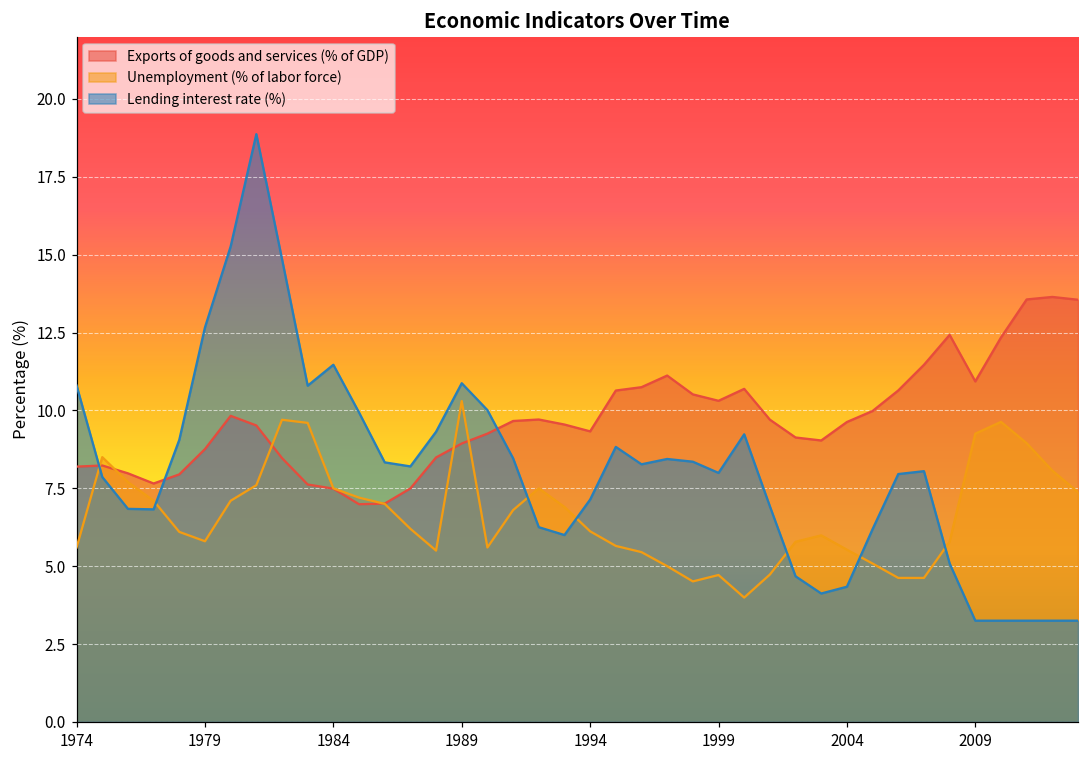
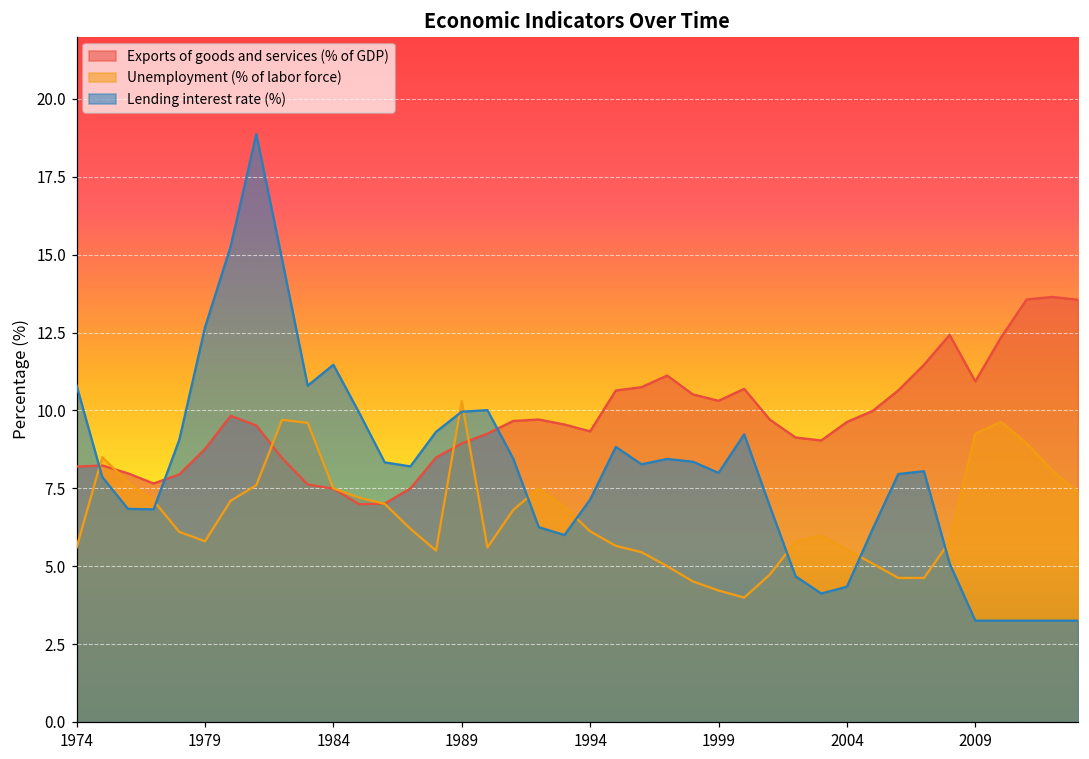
Lending interest rate (%), 1989: 10.9 -> 10.0
Unemployment (% of labor force), 1999: 4.7 -> 4.2
